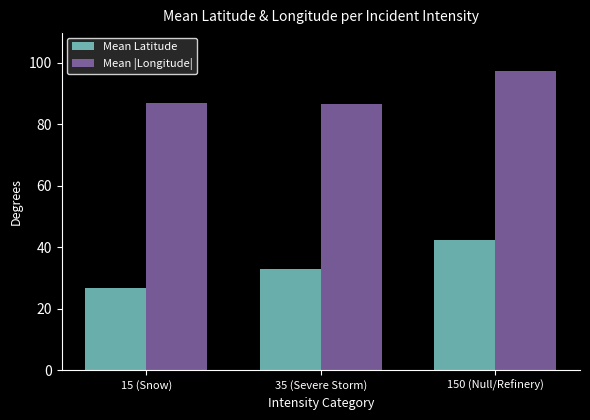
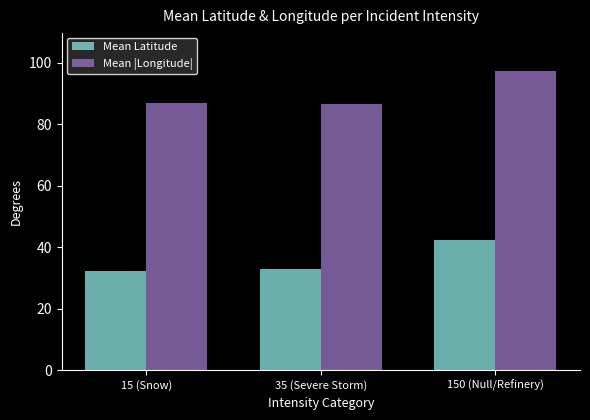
Mean Latitude, 15 (Snow): 27 -> 32
